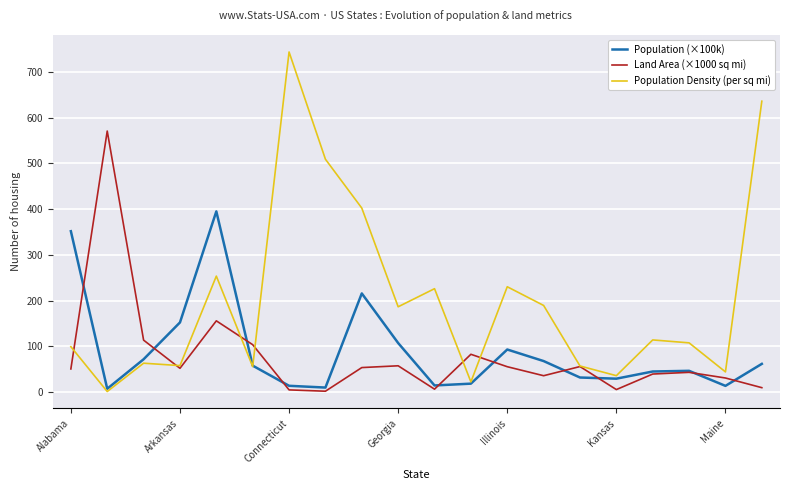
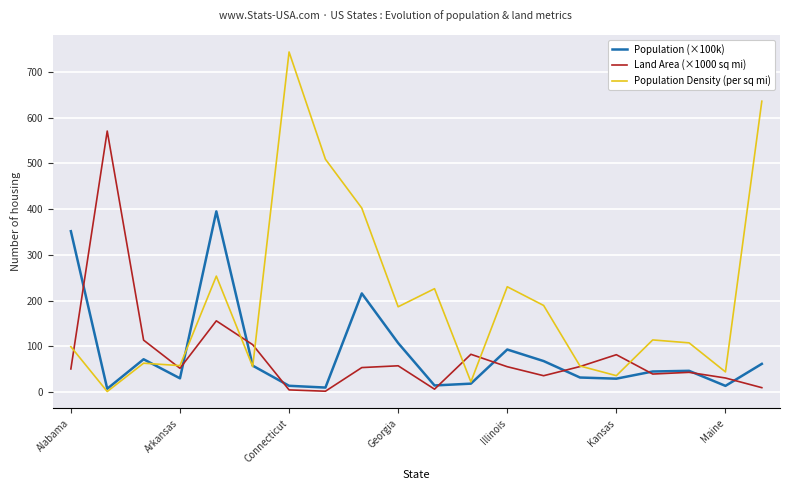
Population (×100k), Arkansas: 150 -> 30
Land Area (×1000 sq mi), Kansas: 10 -> 80
